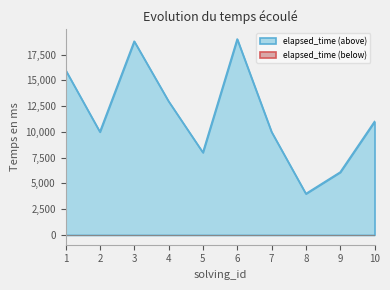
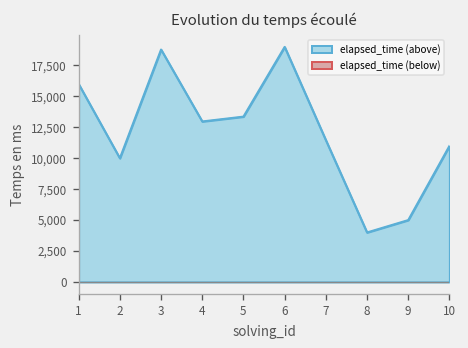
5: 8,000 -> 13,400
7: 10,000 -> 11,500
9: 6,100 -> 5,000
